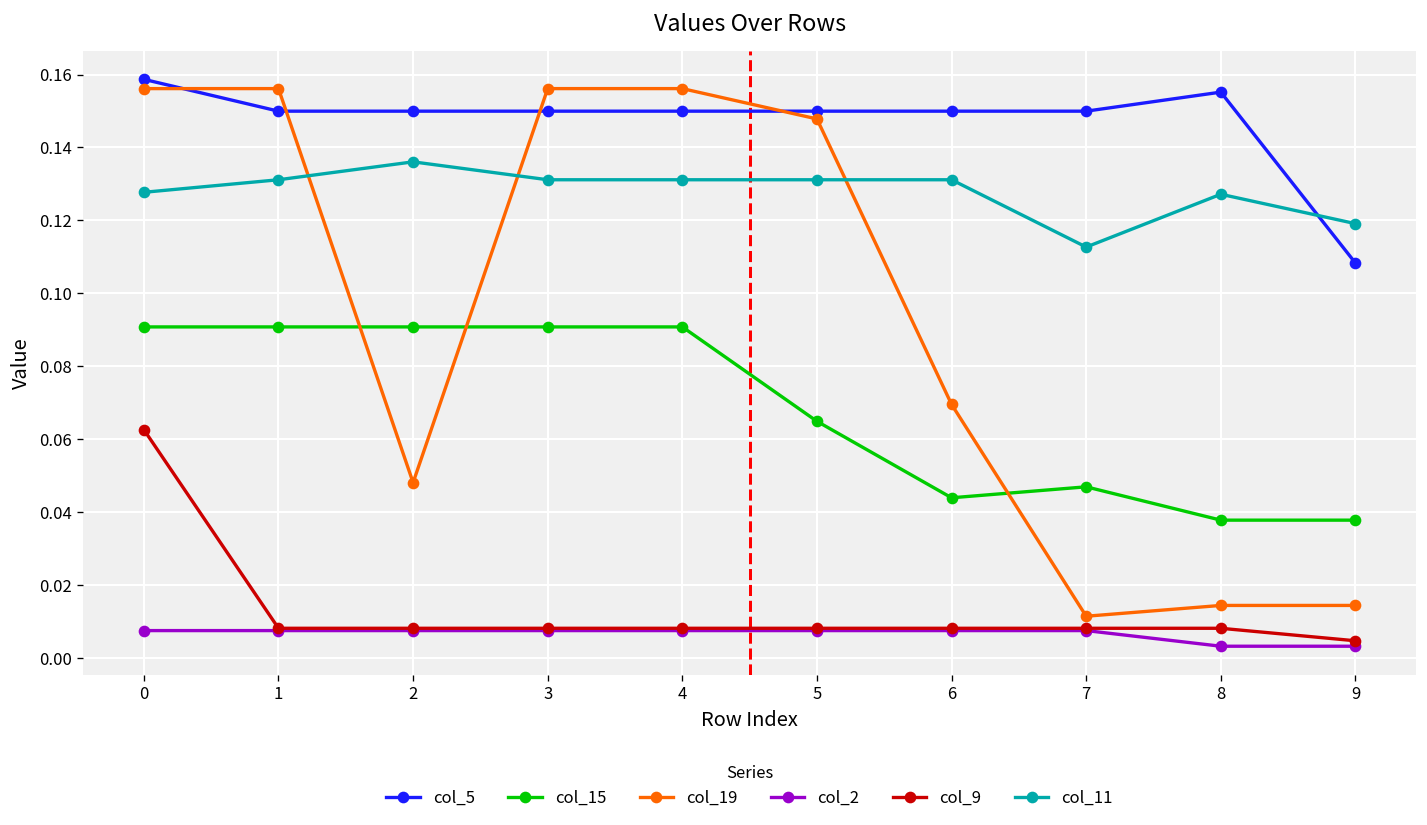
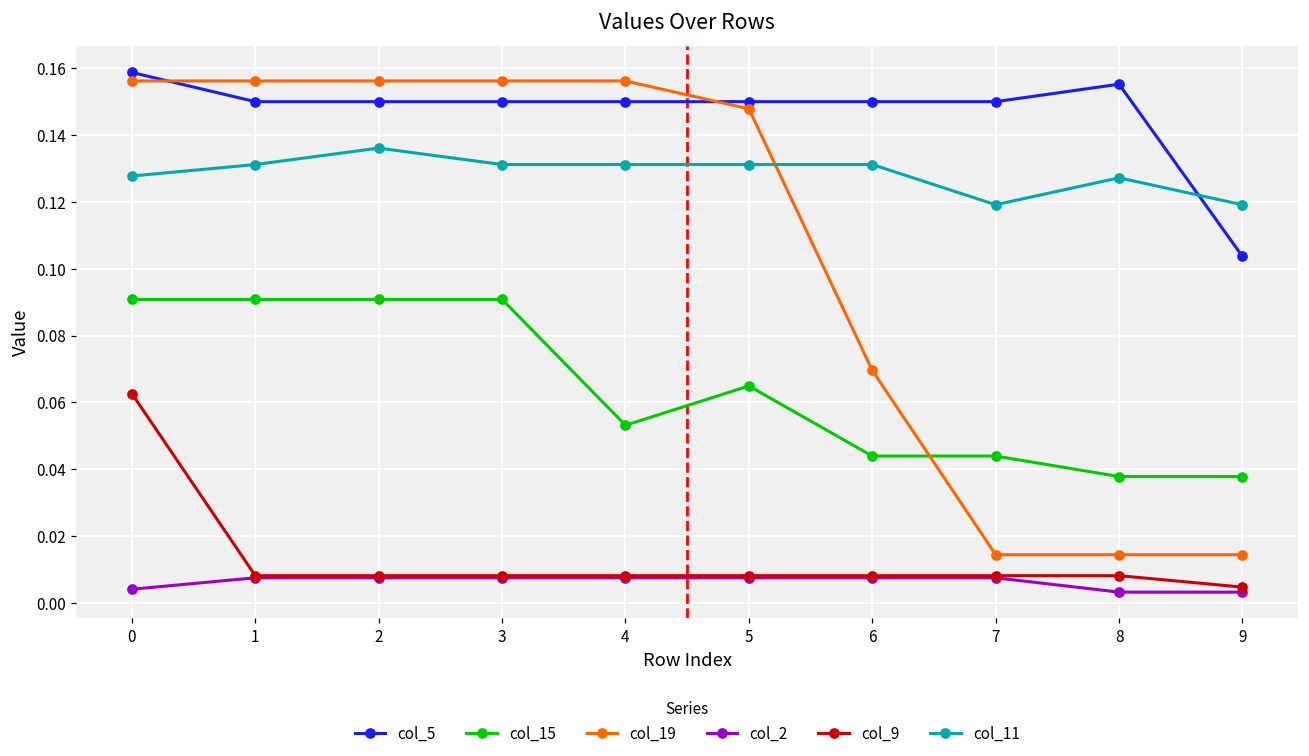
col_2, 0: 0.008 -> 0.004
col_19, 2: 0.048 -> 0.156
col_15, 4: 0.091 -> 0.053
col_15, 7: 0.047 -> 0.044
col_19, 7: 0.011 -> 0.014
col_11, 7: 0.113 -> 0.119
col_5, 9: 0.108 -> 0.104
